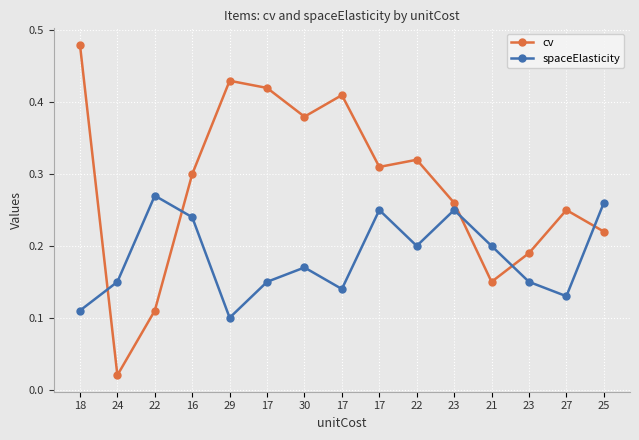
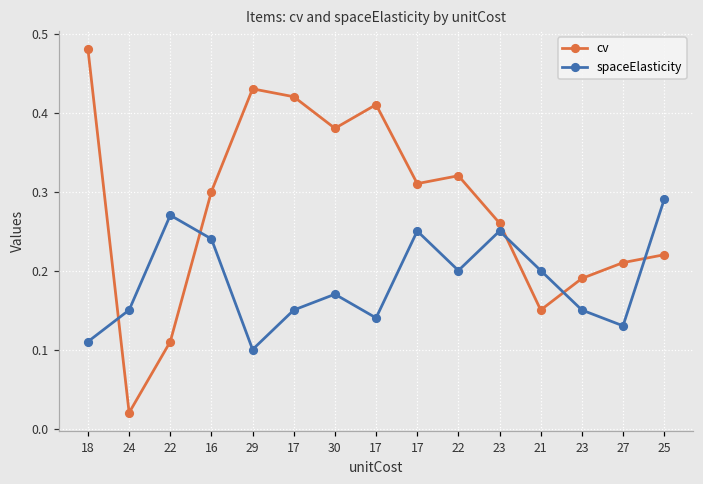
cv, 27: 0.25 -> 0.21
spaceElasticity, 25: 0.26 -> 0.29
